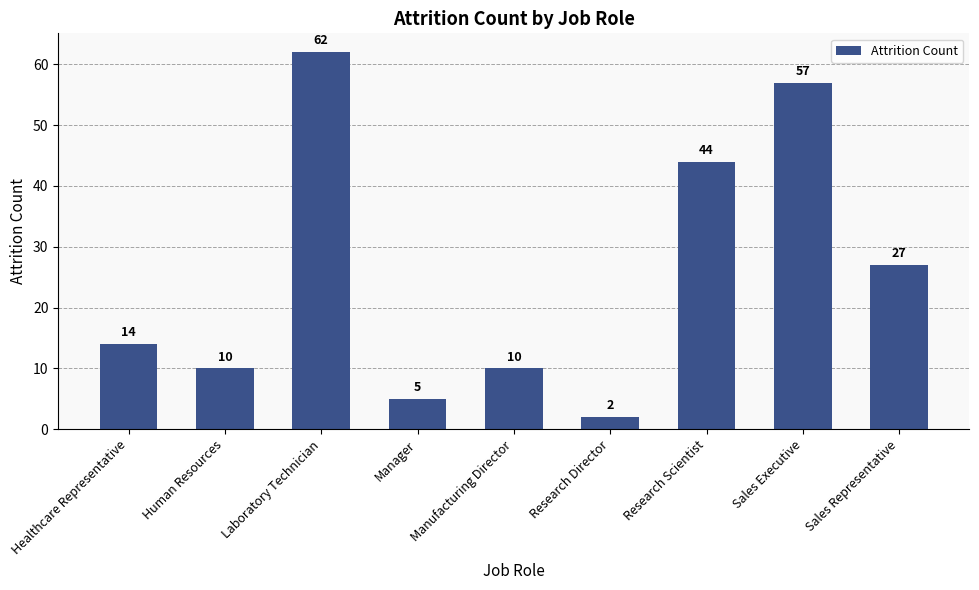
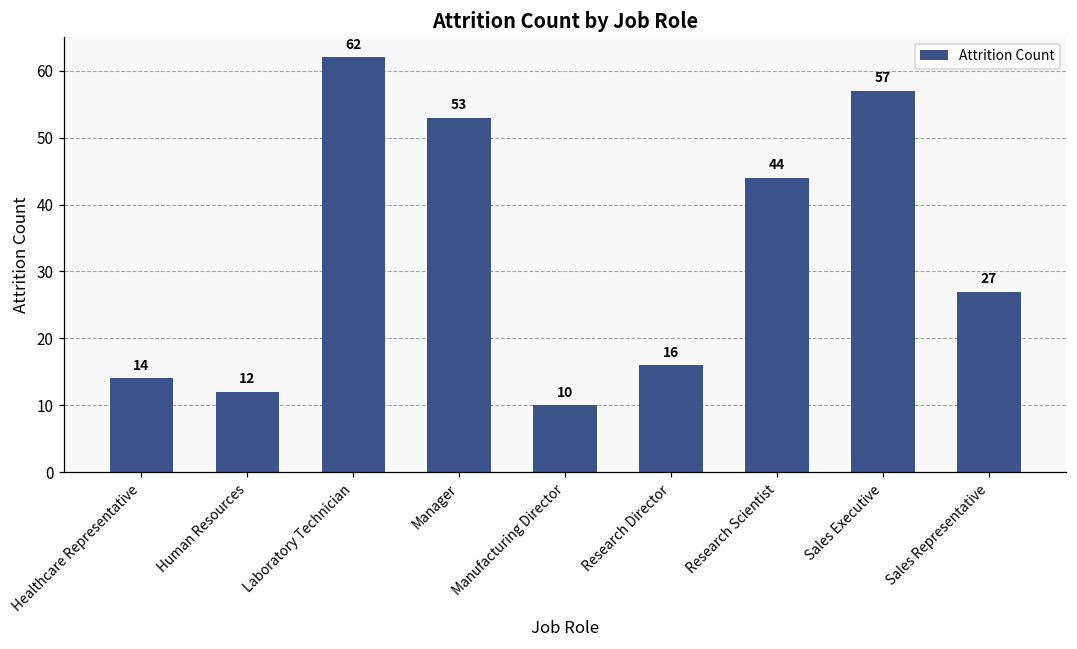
Human Resources: 10 -> 12
Manager: 5 -> 53
Research Director: 2 -> 16
